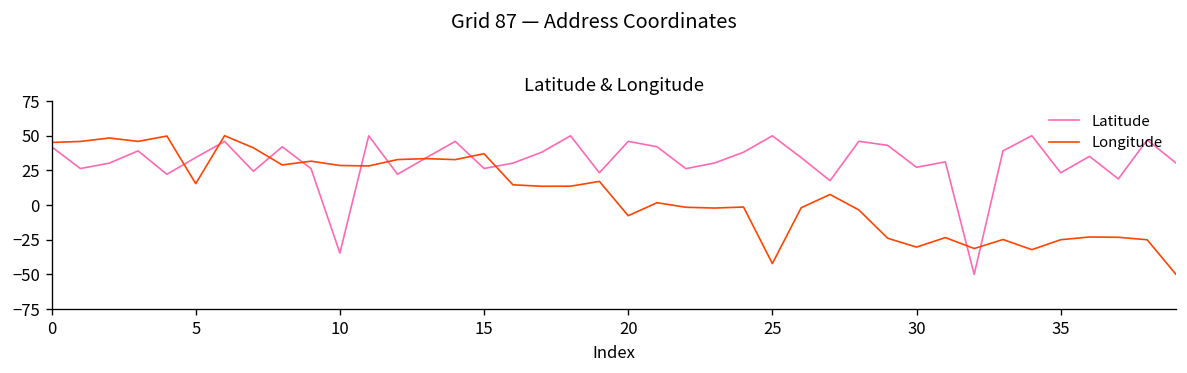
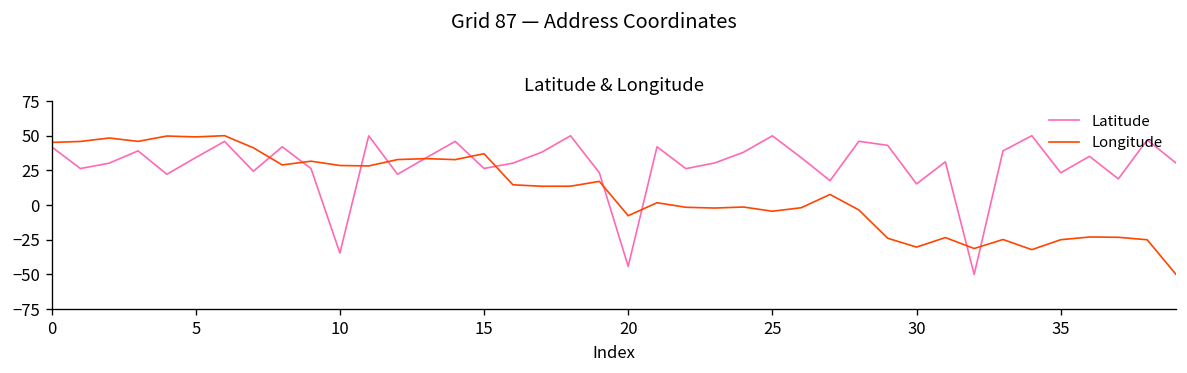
Longitude, 5: 15 -> 49
Latitude, 20: 46 -> -44
Longitude, 25: -42 -> -4
Latitude, 30: 27 -> 15
